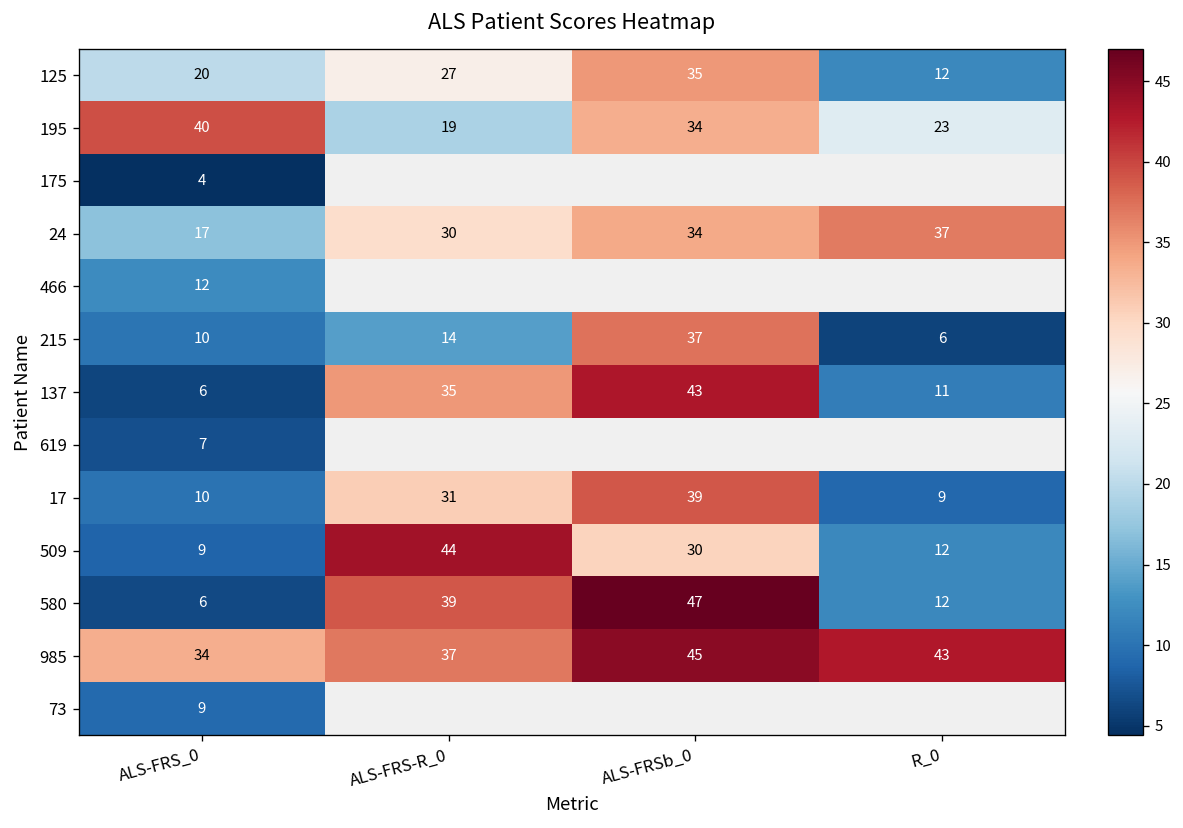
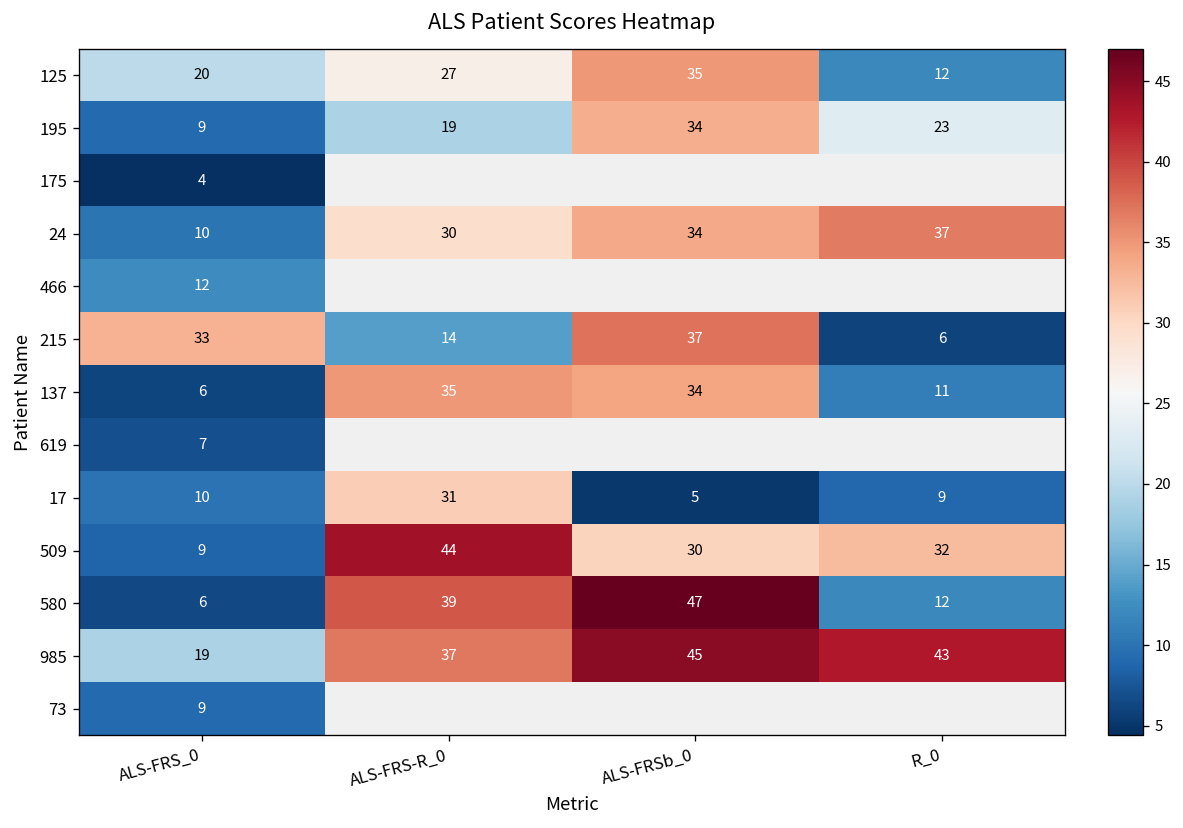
195, ALS-FRS_0: 40 -> 9
24, ALS-FRS_0: 17 -> 10
215, ALS-FRS_0: 10 -> 33
137, ALS-FRSb_0: 43 -> 34
17, ALS-FRSb_0: 39 -> 5
509, R_0: 12 -> 32
985, ALS-FRS_0: 34 -> 19
